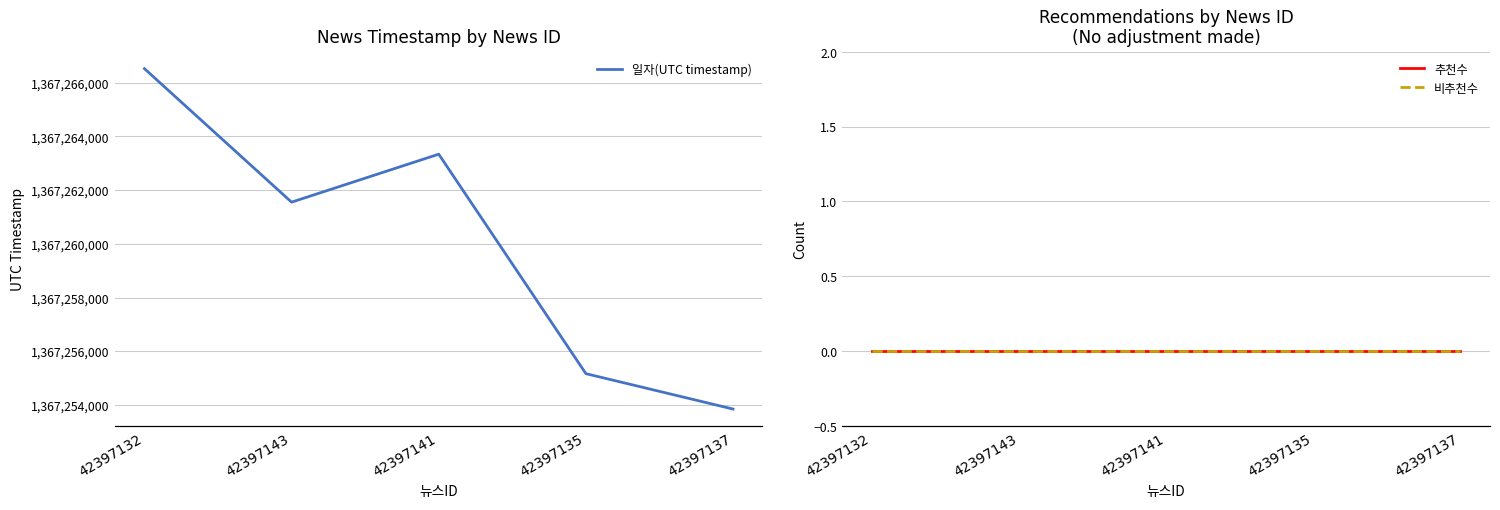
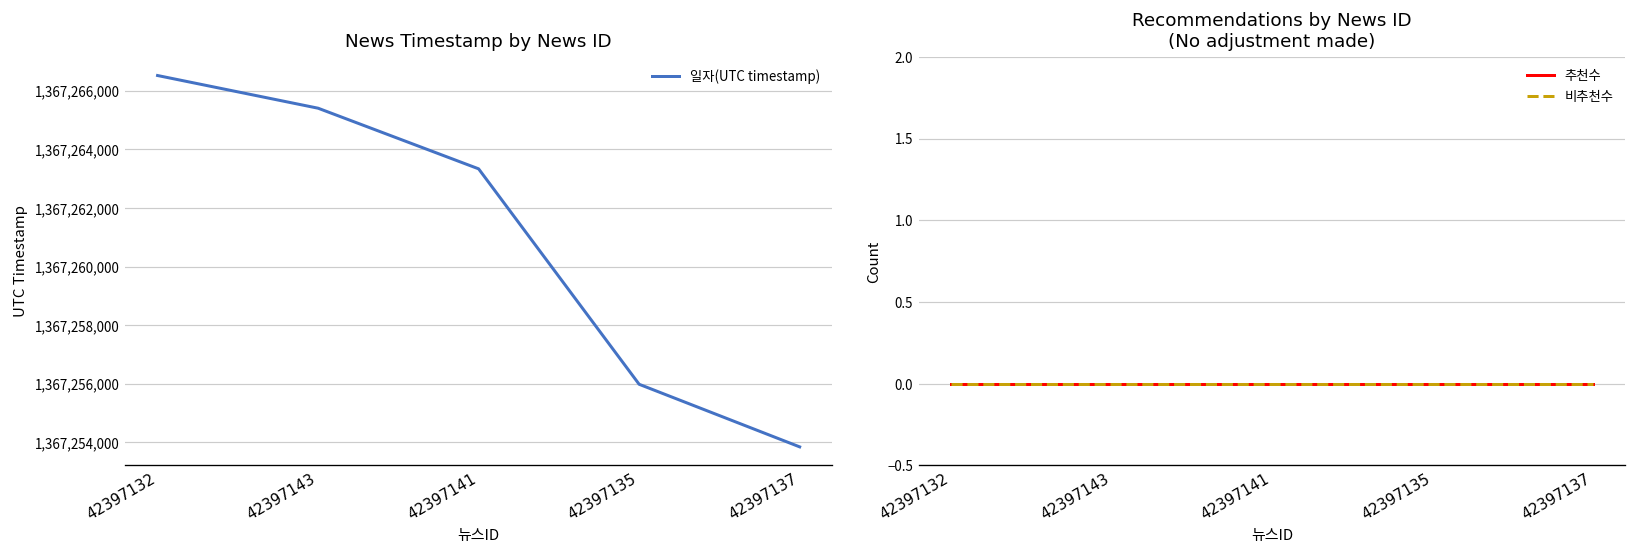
News Timestamp by News ID, 42397143: 1,367,261,600 -> 1,367,265,400
News Timestamp by News ID, 42397135: 1,367,255,200 -> 1,367,256,000
